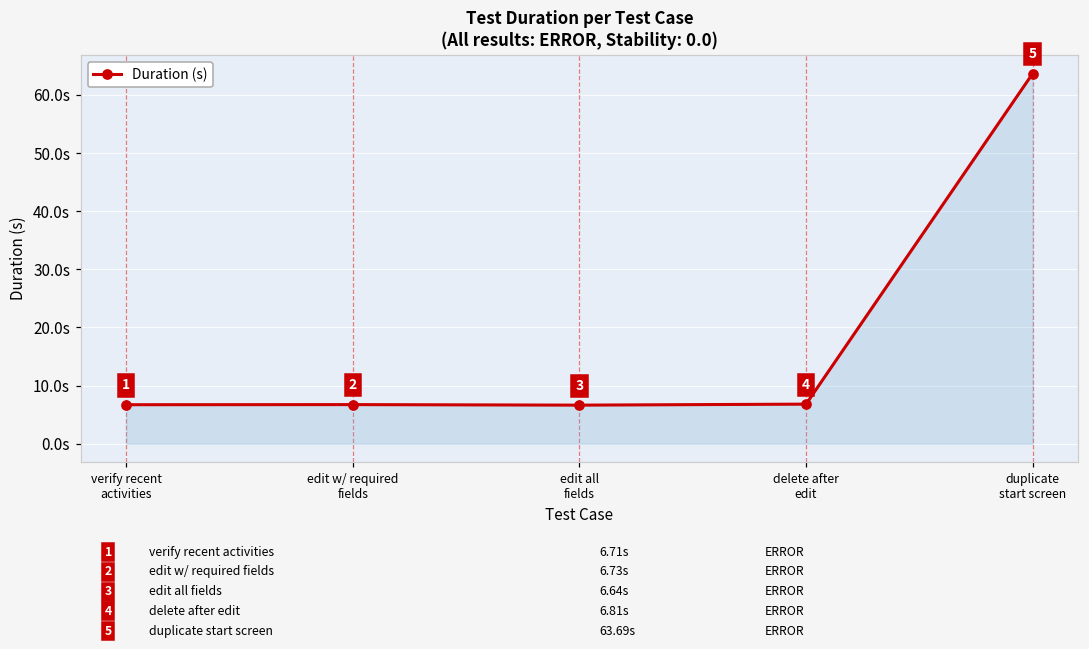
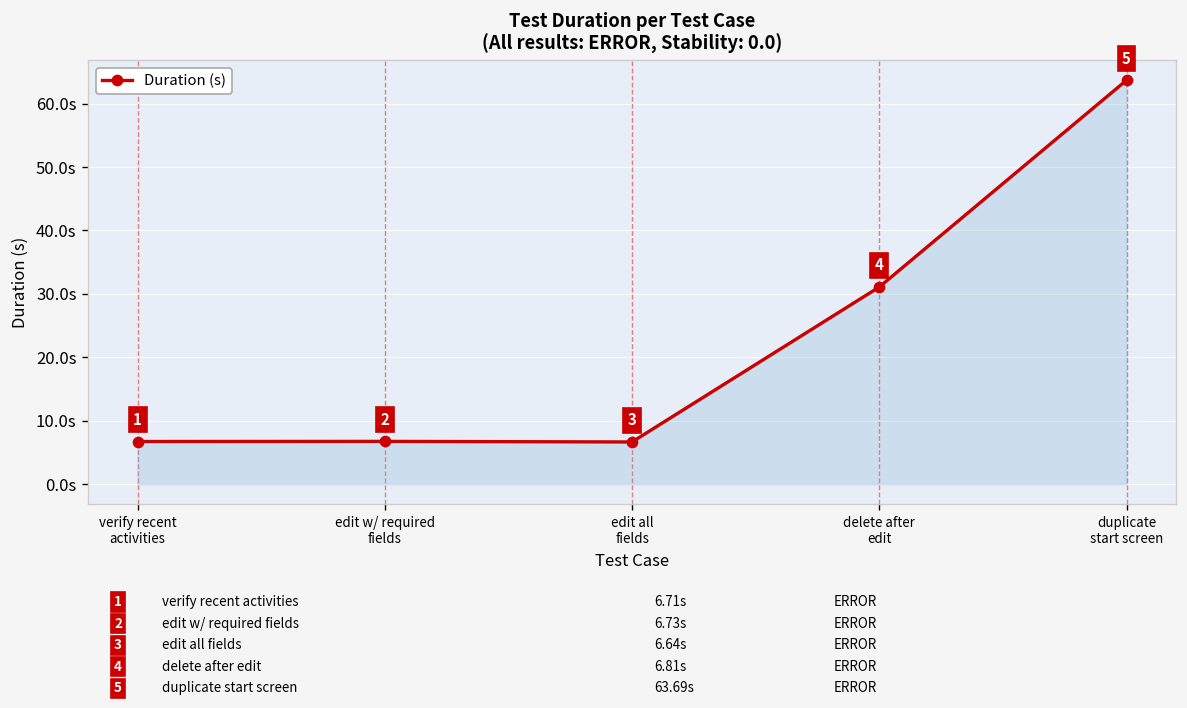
delete after edit: 7s -> 31s
